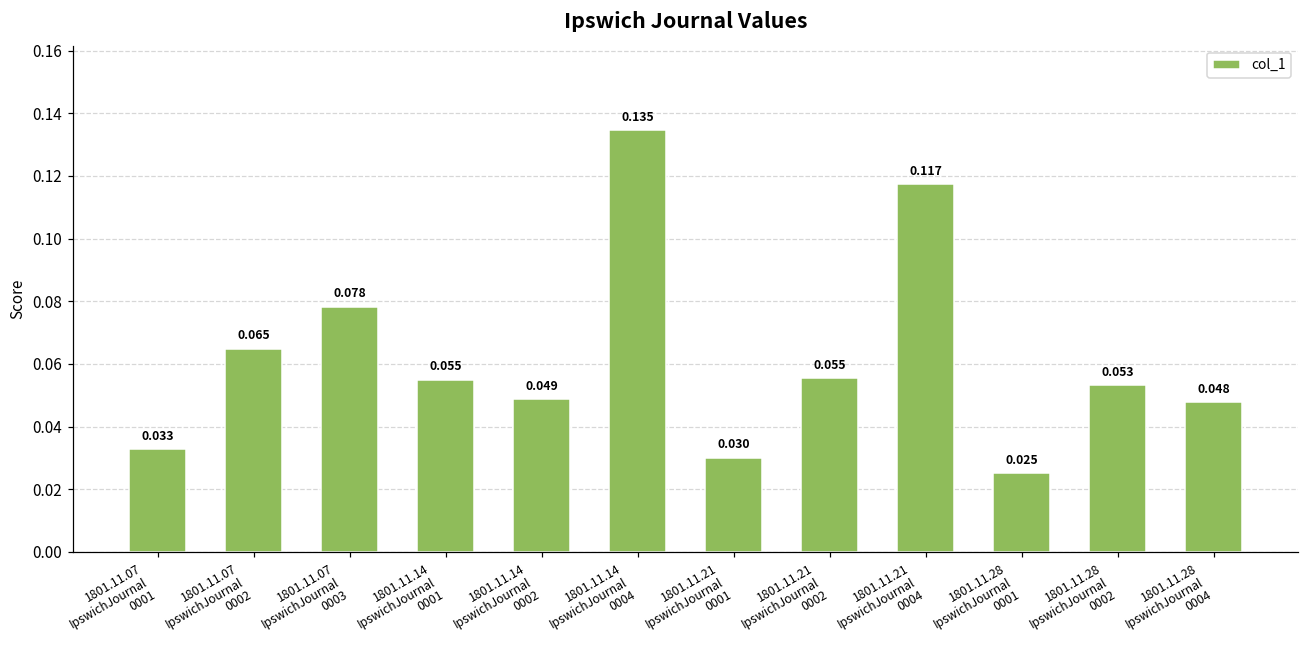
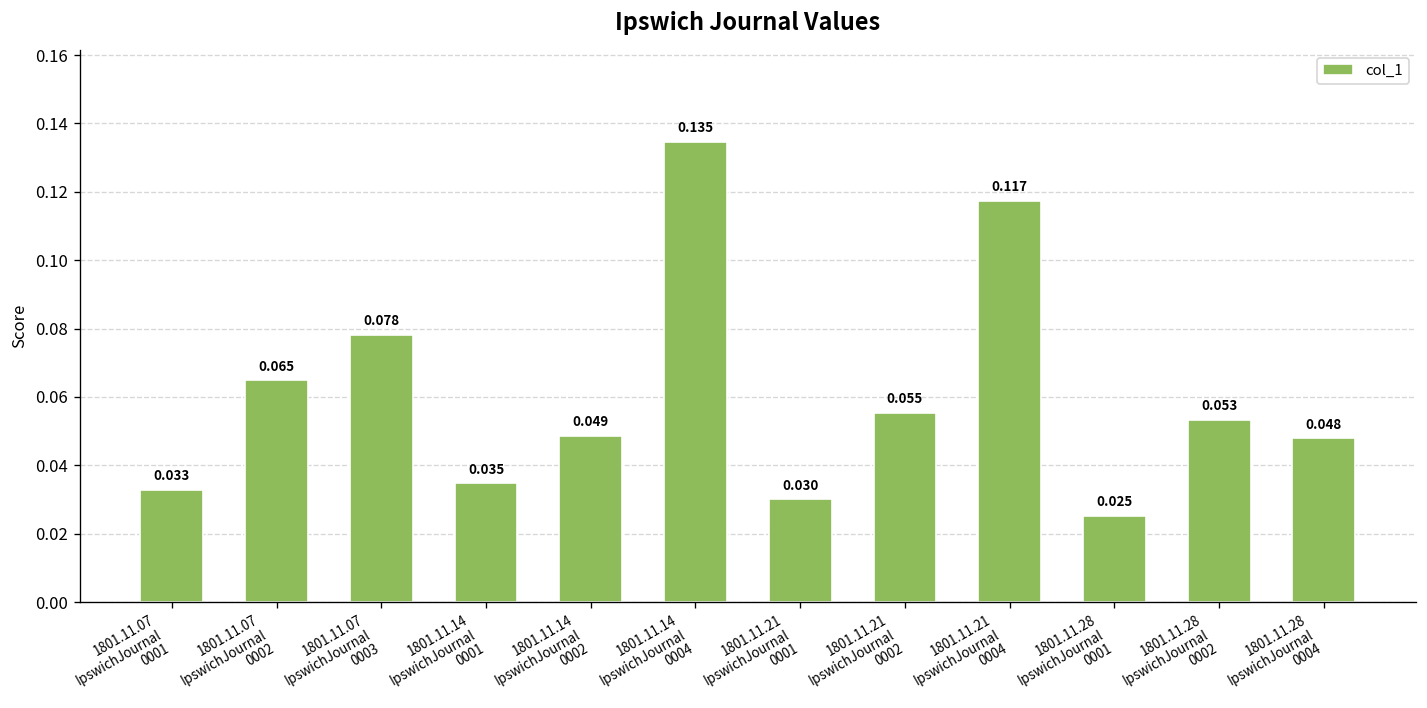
1801.11.14 IpswichJournal 0001: 0.055 -> 0.035
